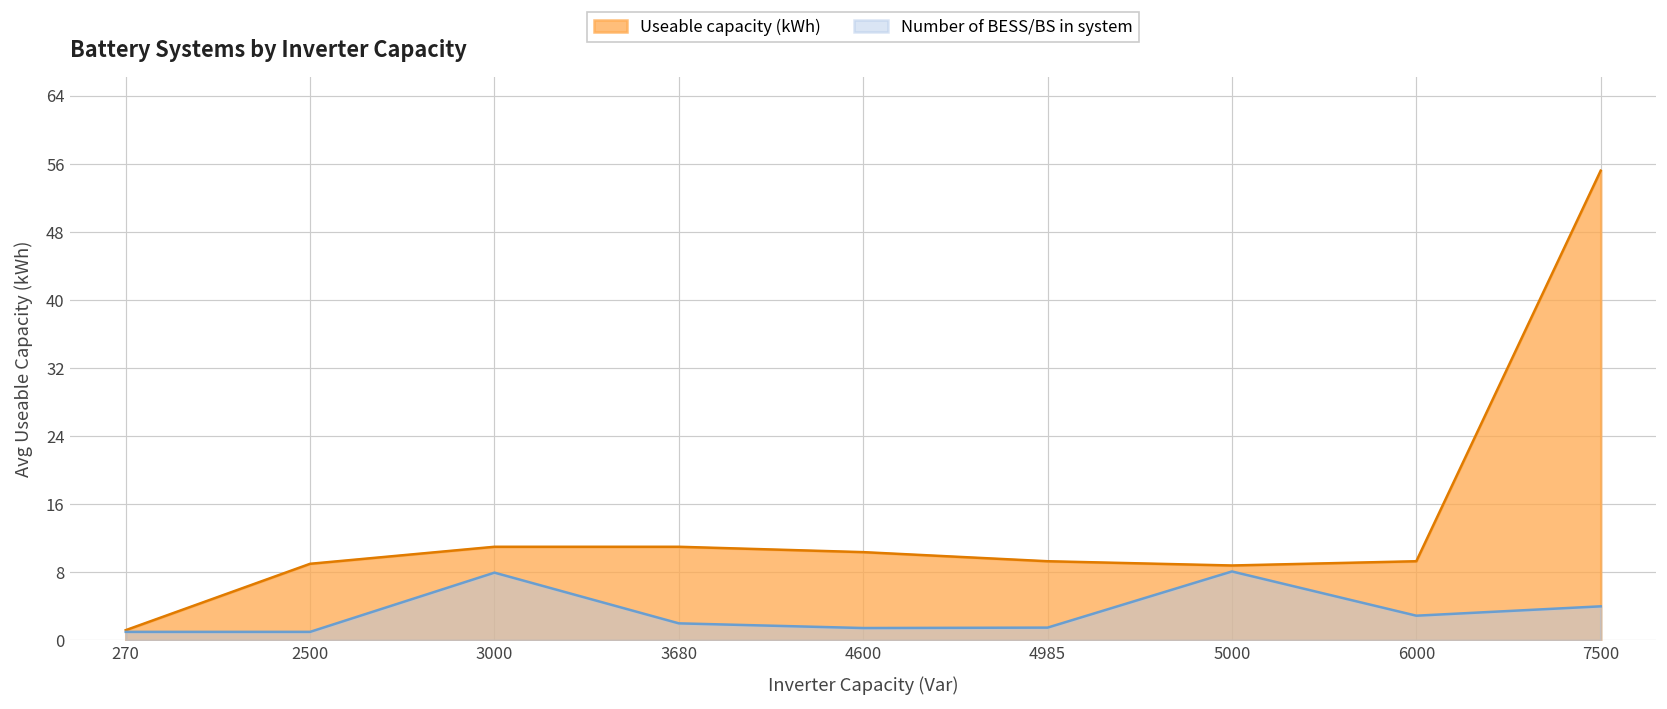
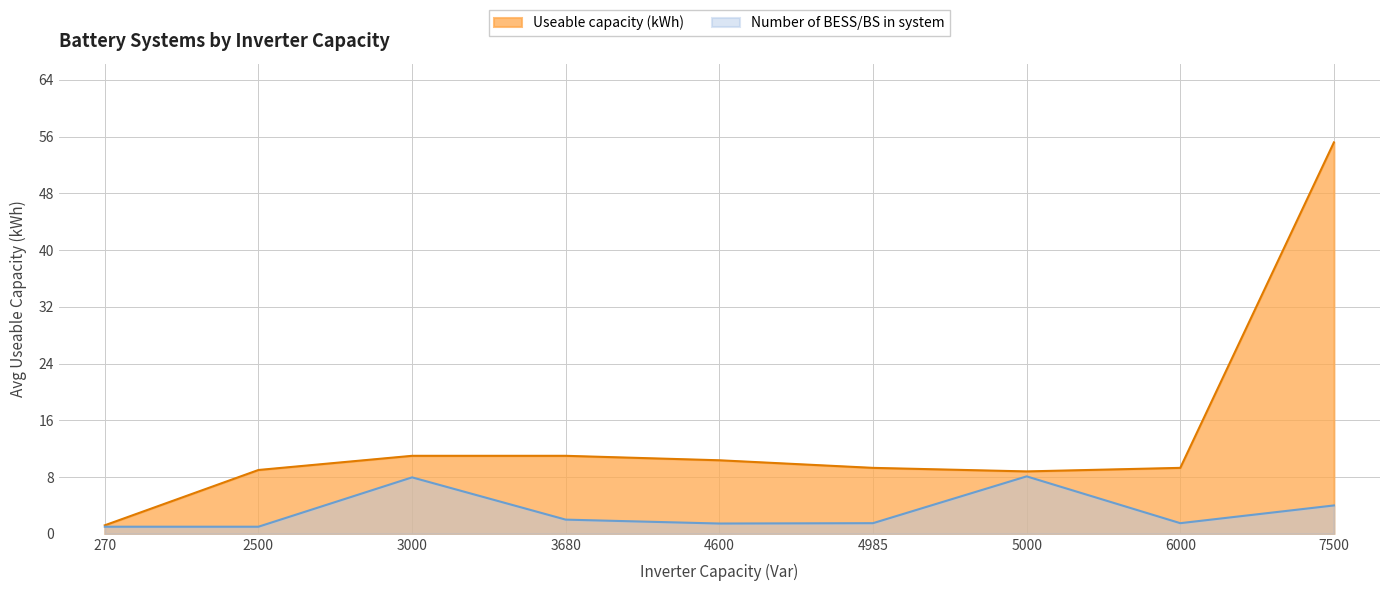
Number of BESS/BS in system, 6000: 3 -> 2
